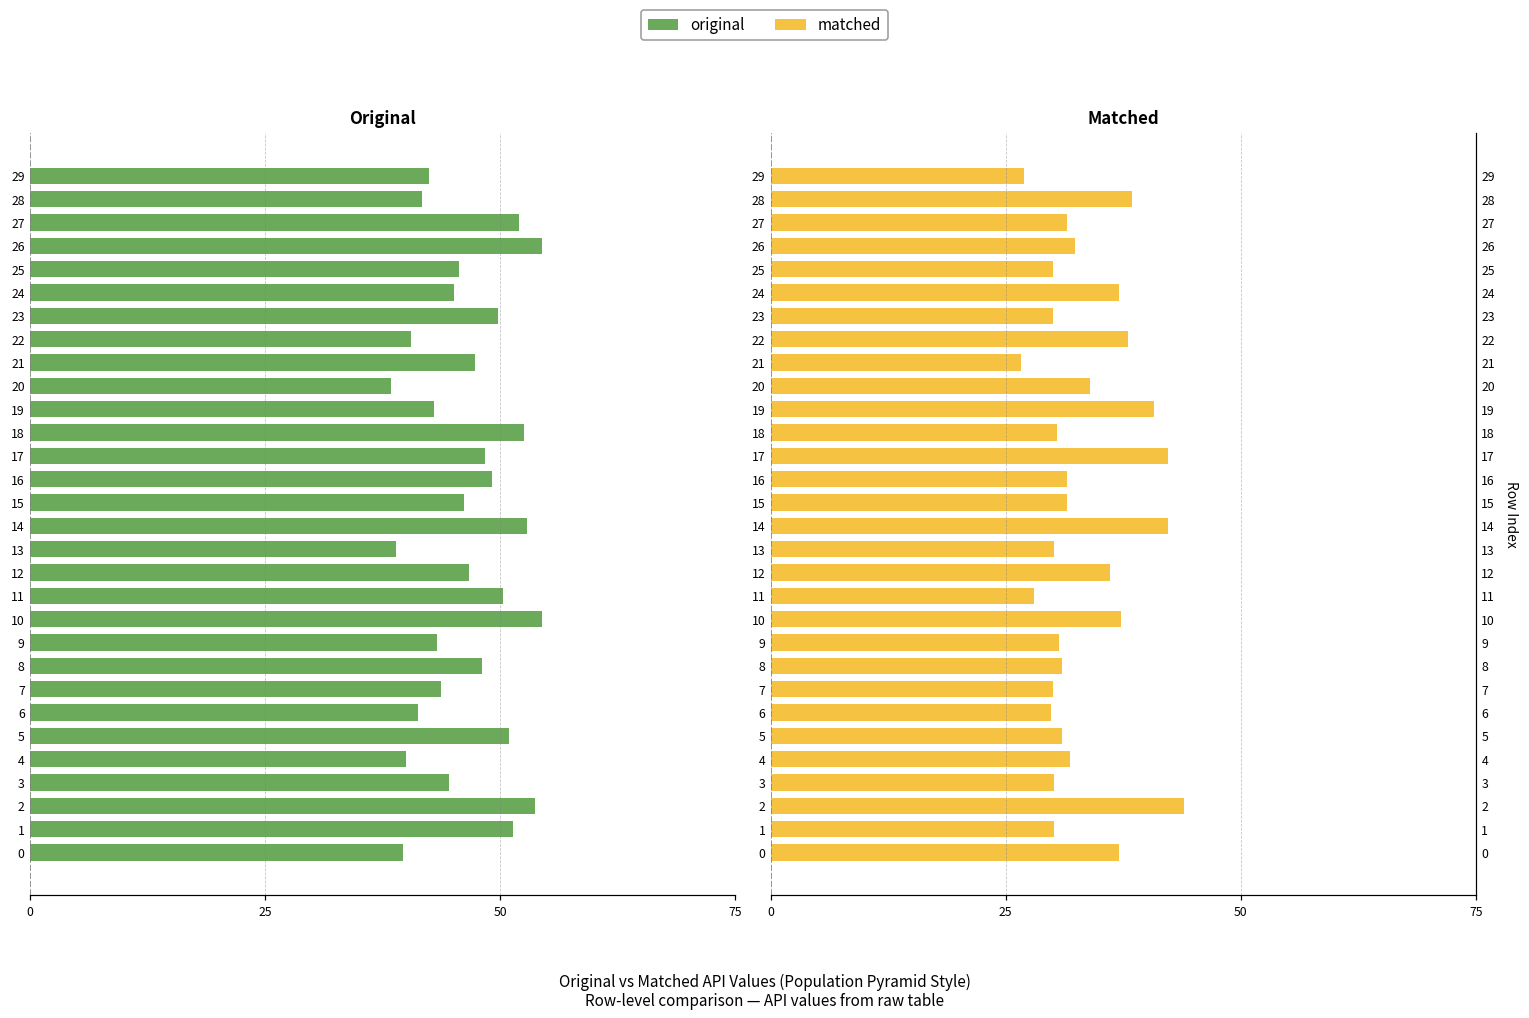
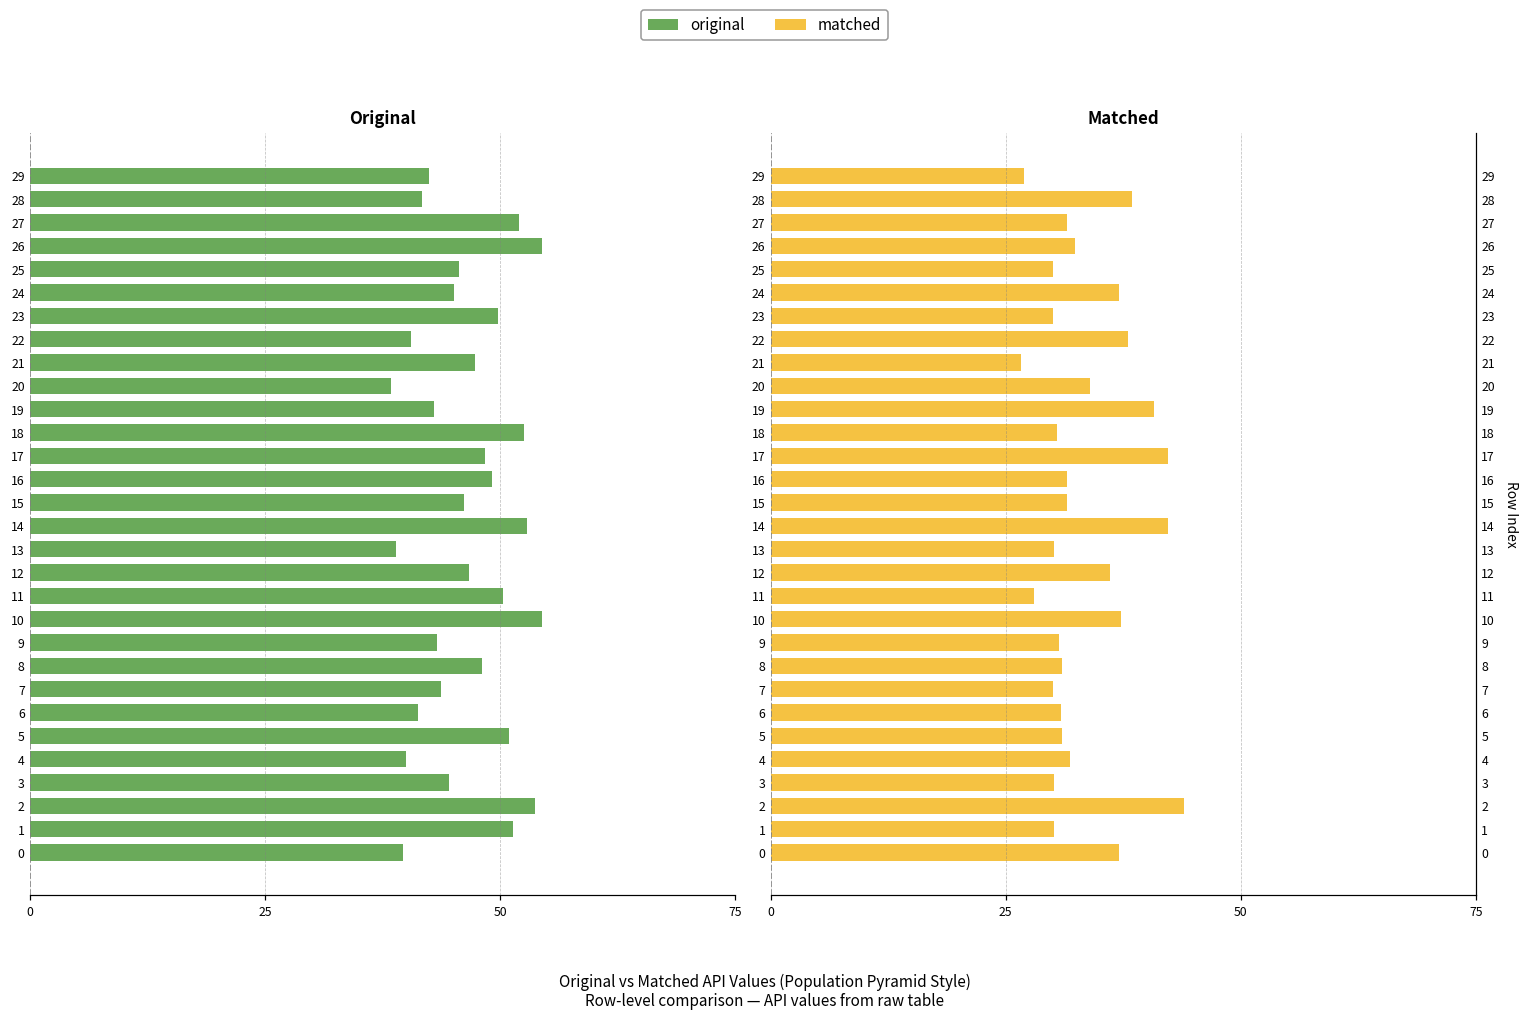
Matched, 6: 30 -> 31
